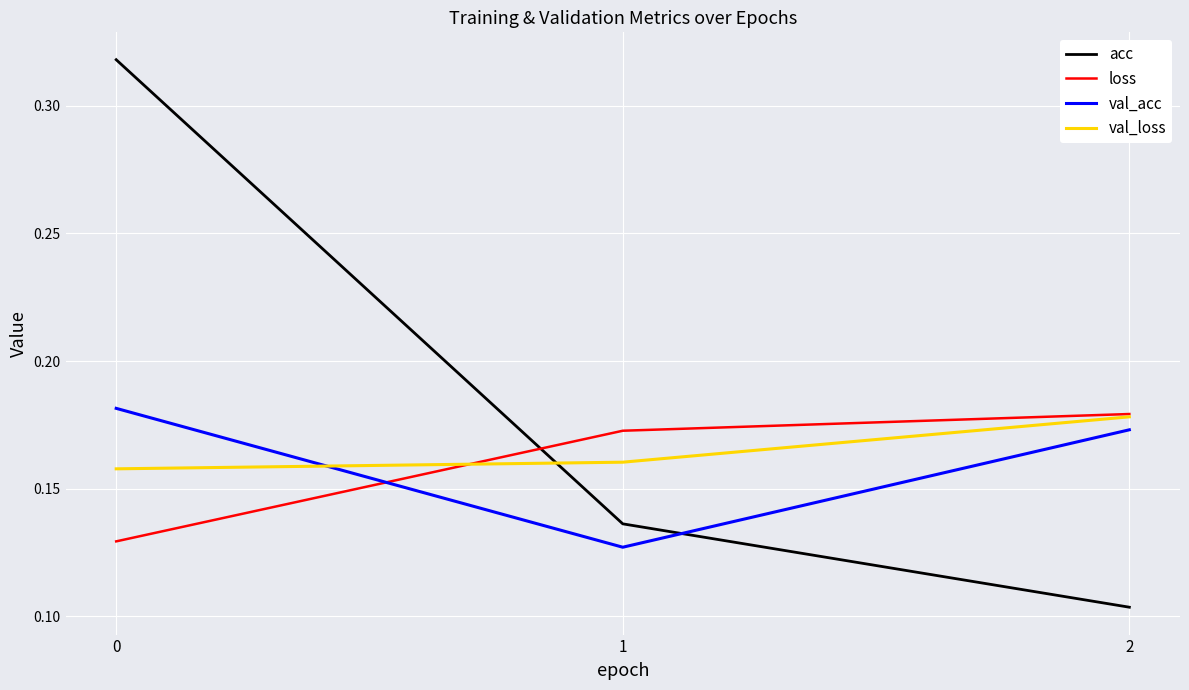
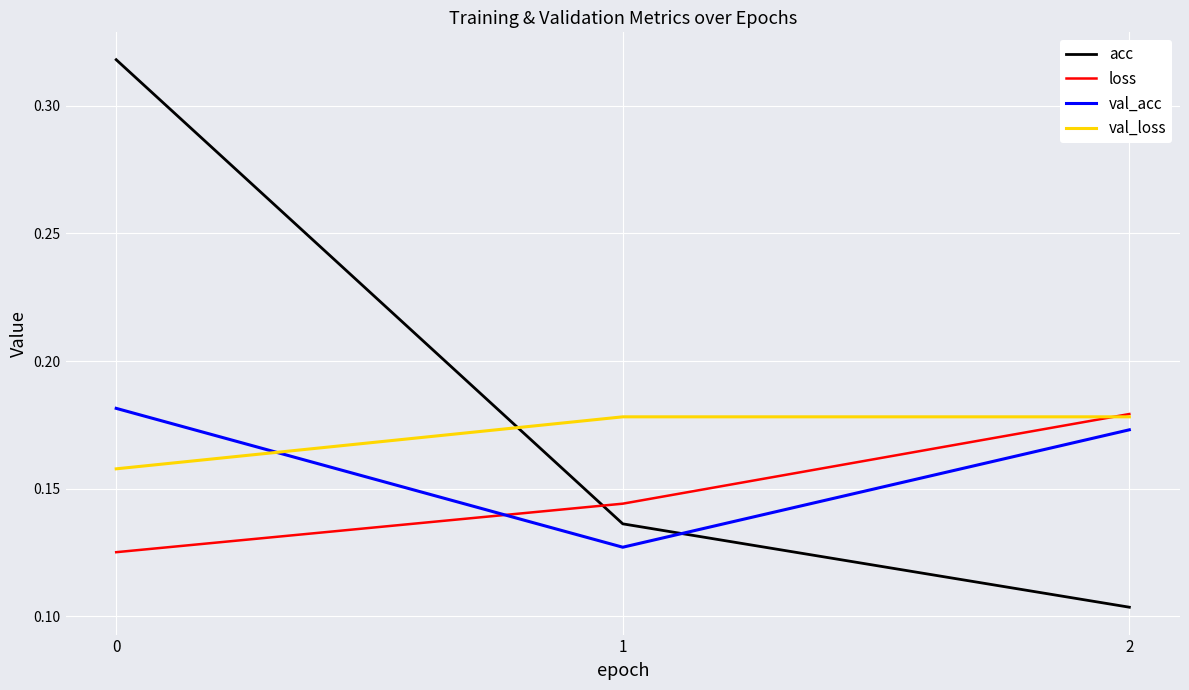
loss, 0: 0.129 -> 0.125
loss, 1: 0.173 -> 0.144
val_loss, 1: 0.160 -> 0.178
